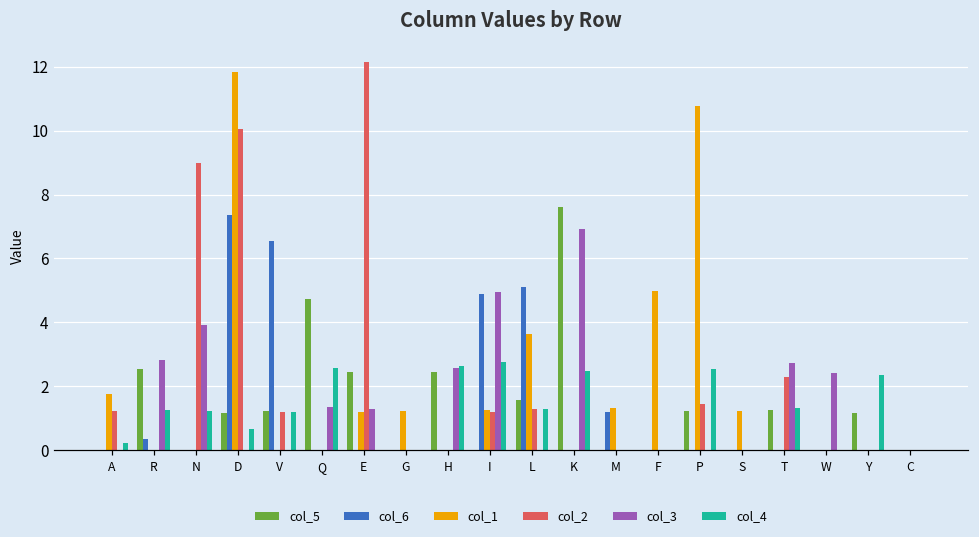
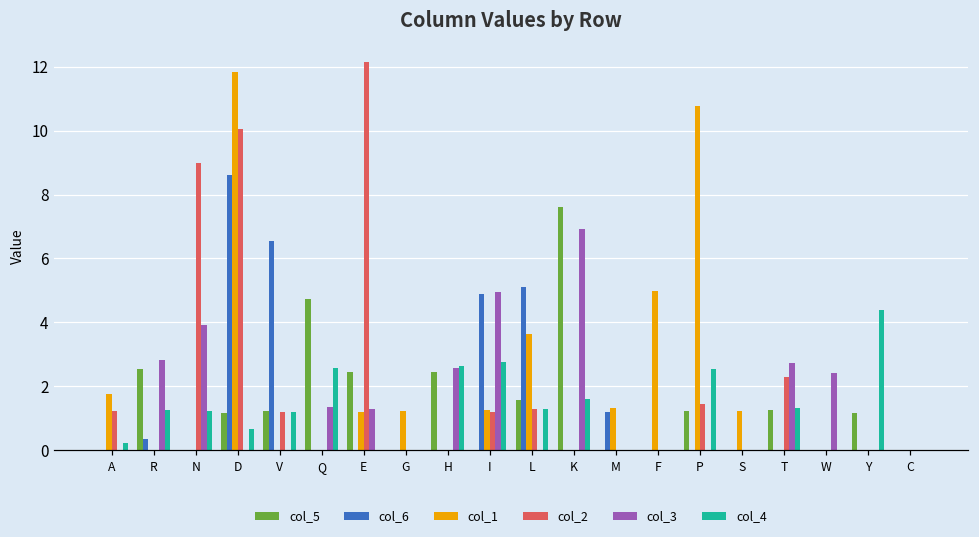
col_6, D: 7.3 -> 8.6
col_4, K: 2.5 -> 1.6
col_4, Y: 2.3 -> 4.4
